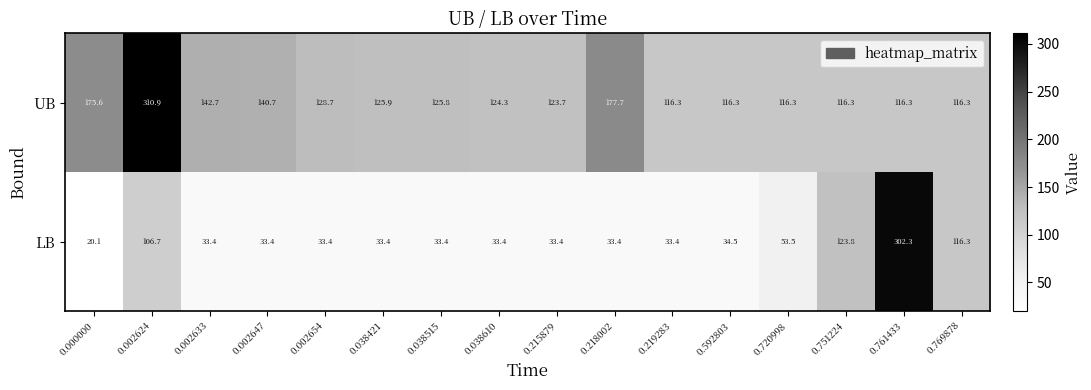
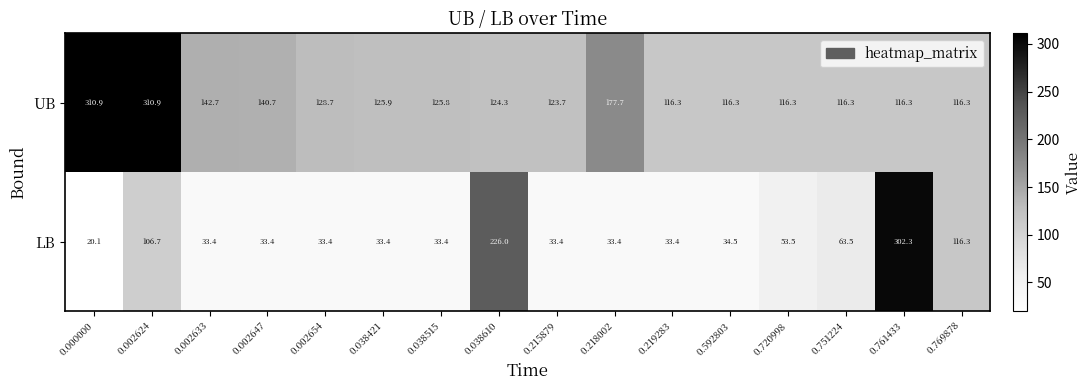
UB, 0.000000: 175.6 -> 310.9
LB, 0.038610: 33.4 -> 226.0
LB, 0.751224: 123.8 -> 63.5
